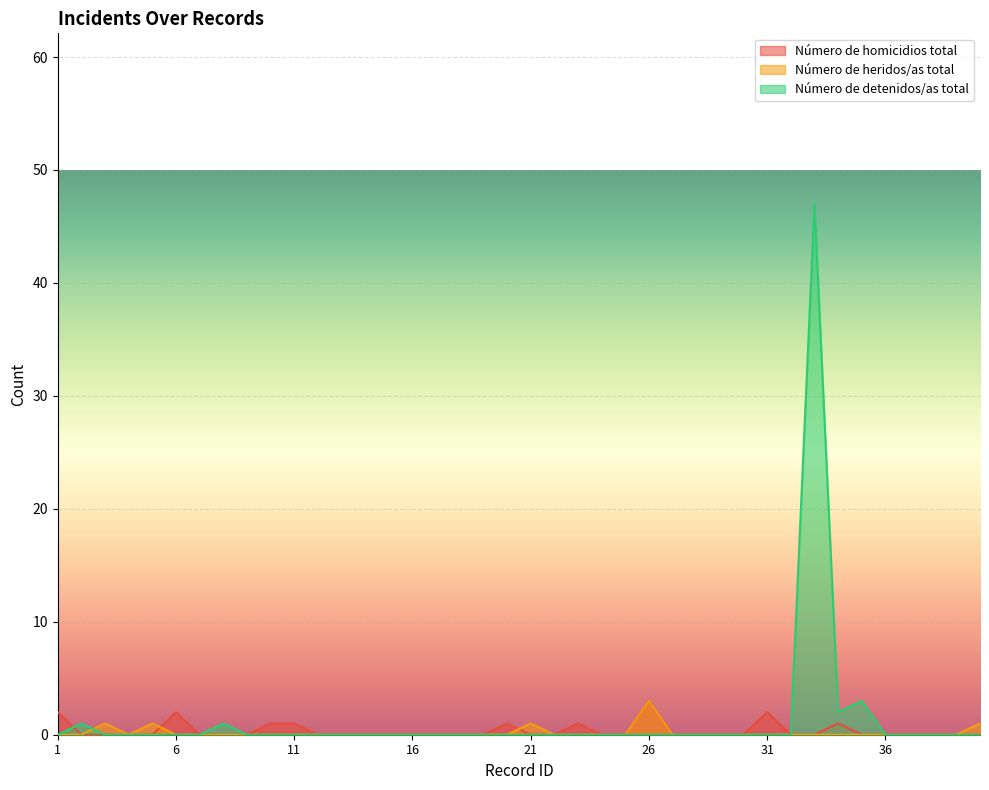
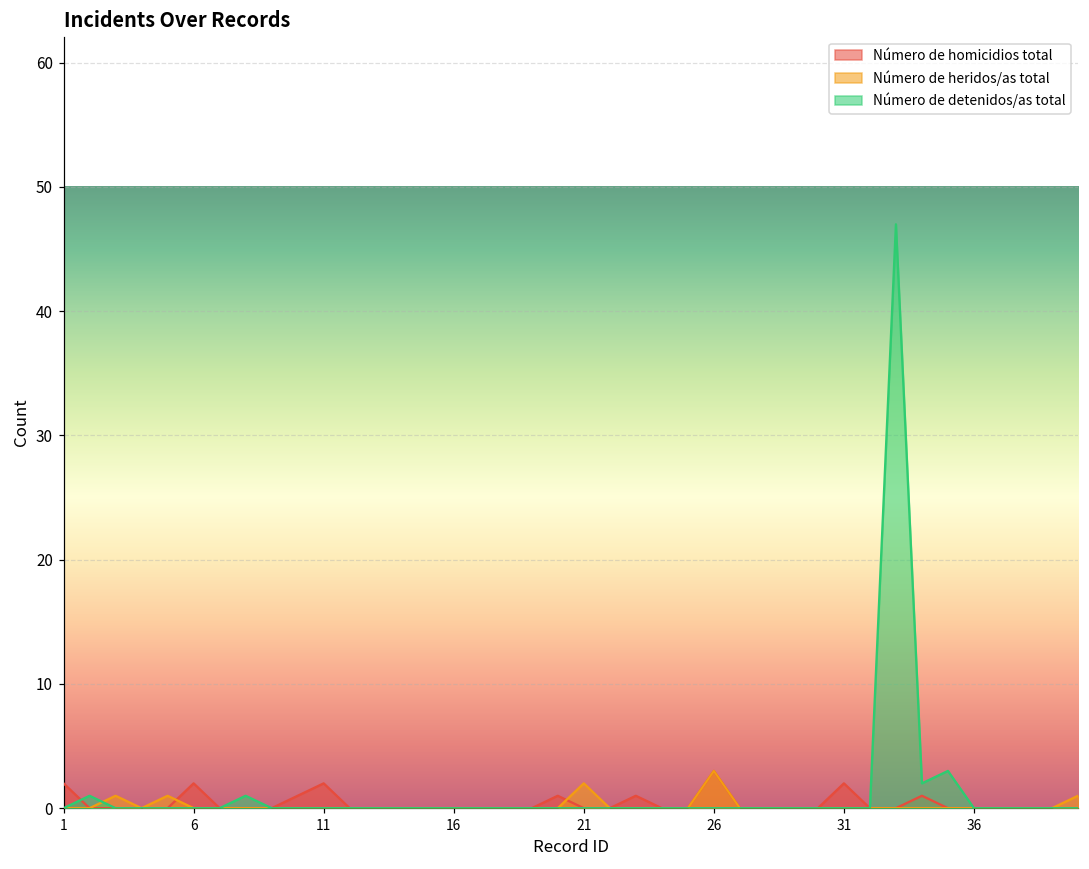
Número de homicidios total, 11: 1 -> 2
Número de heridos/as total, 21: 1 -> 2
